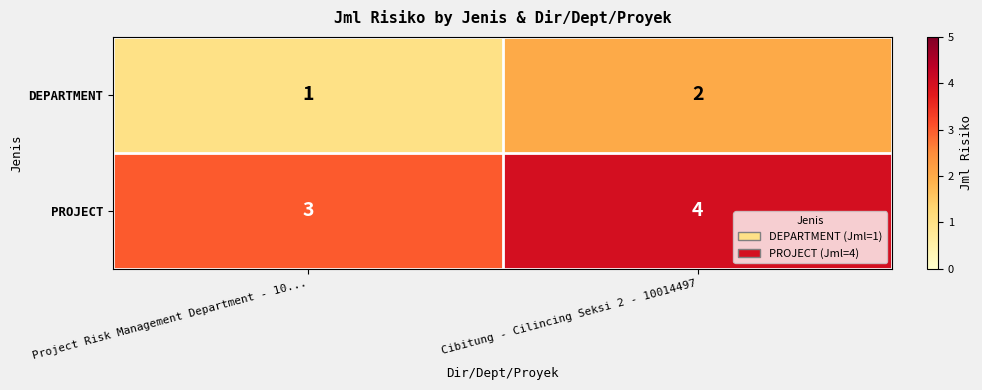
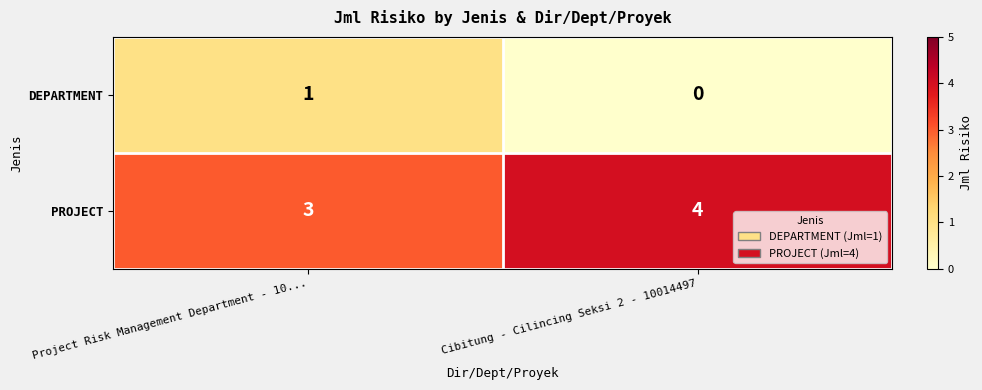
DEPARTMENT, Cibitung - Cilincing Seksi 2 - 10014497: 2 -> 0
